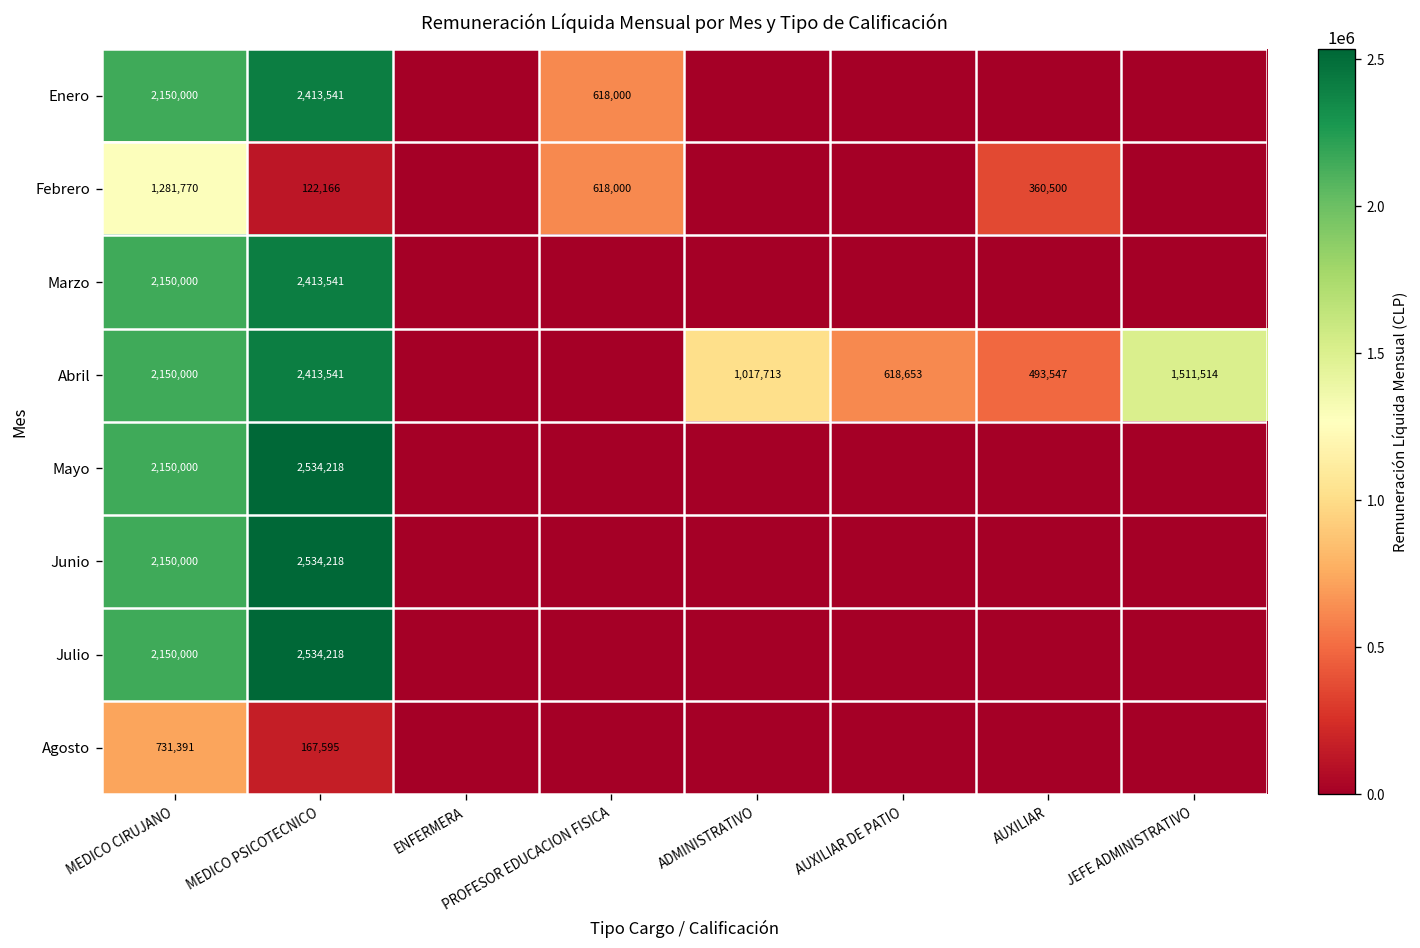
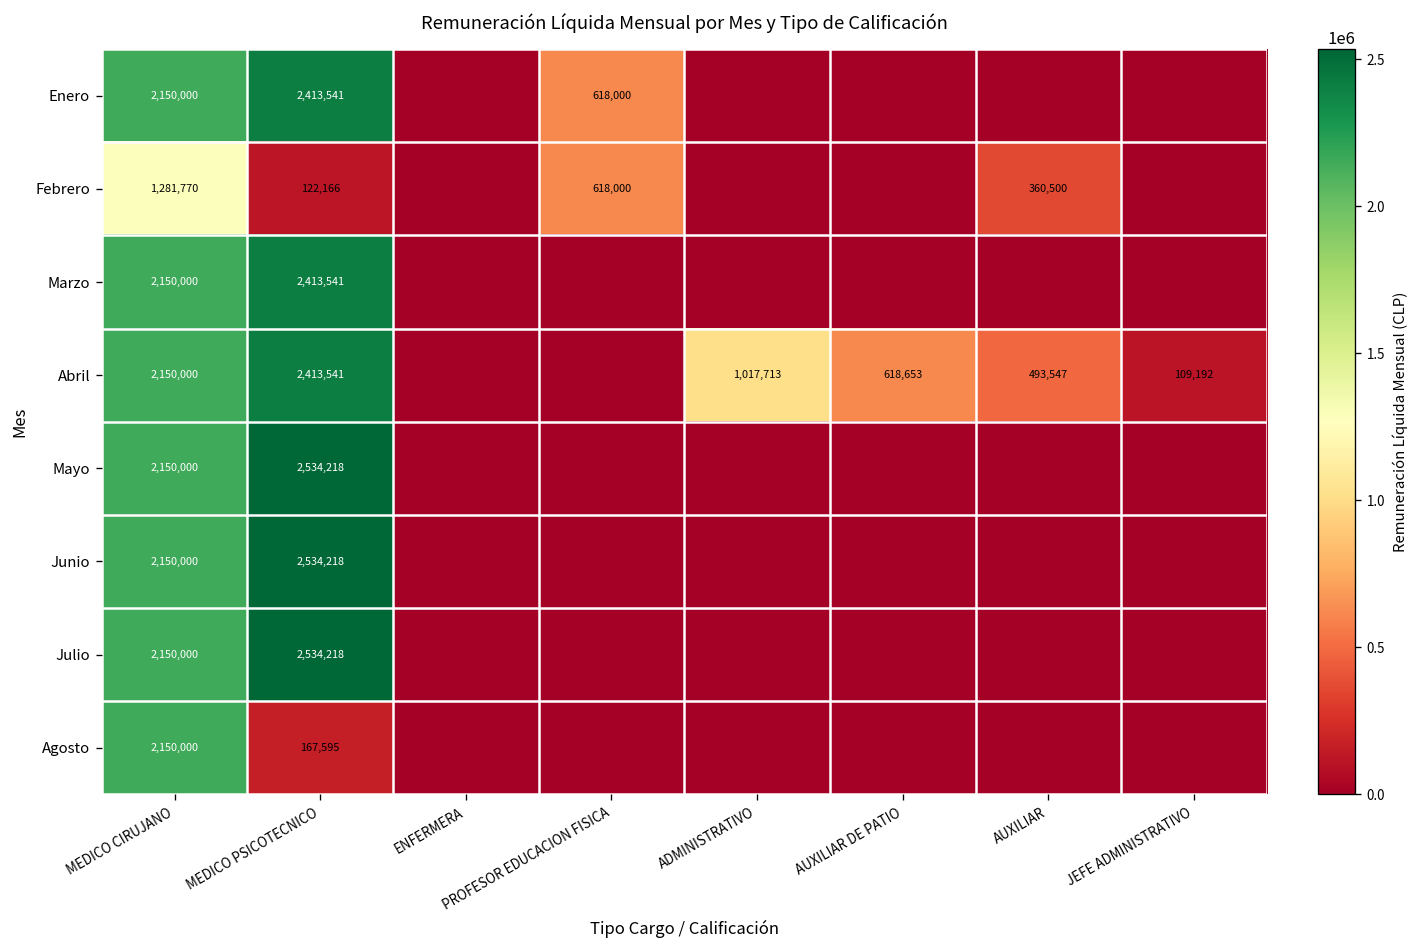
Abril, JEFE ADMINISTRATIVO: 1,511,514 -> 109,192
Agosto, MEDICO CIRUJANO: 731,391 -> 2,150,000
